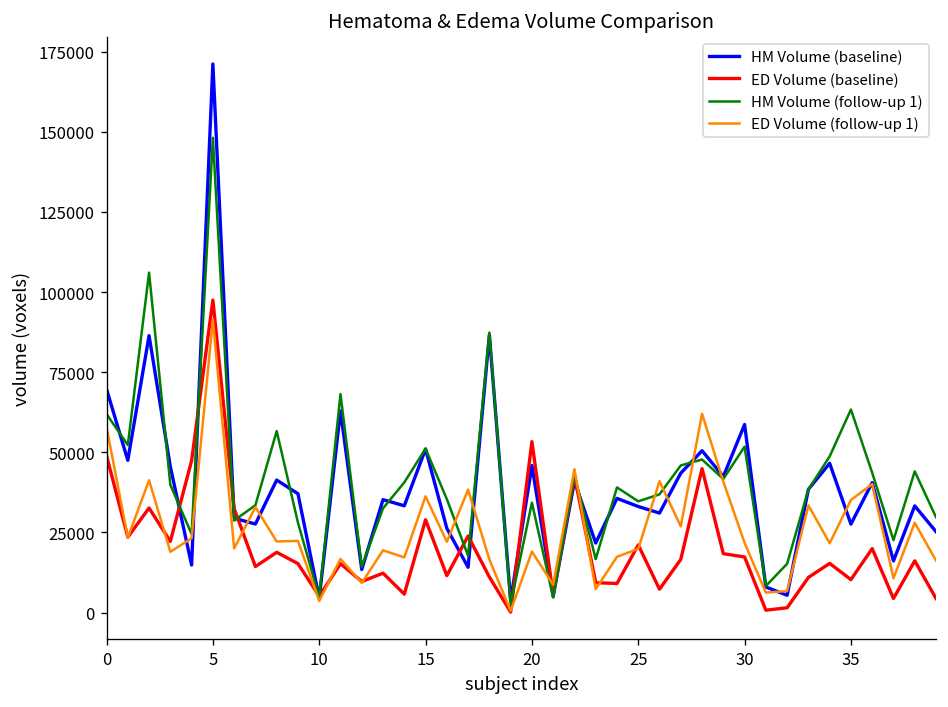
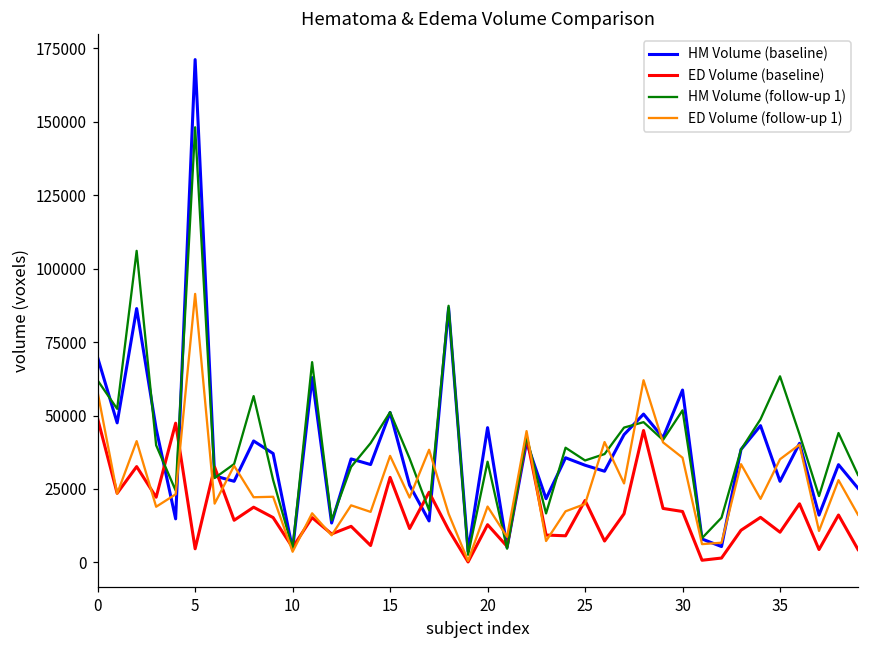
ED Volume (baseline), 5: 98000 -> 5000
ED Volume (baseline), 20: 53000 -> 13000
ED Volume (follow-up 1), 30: 22000 -> 36000
